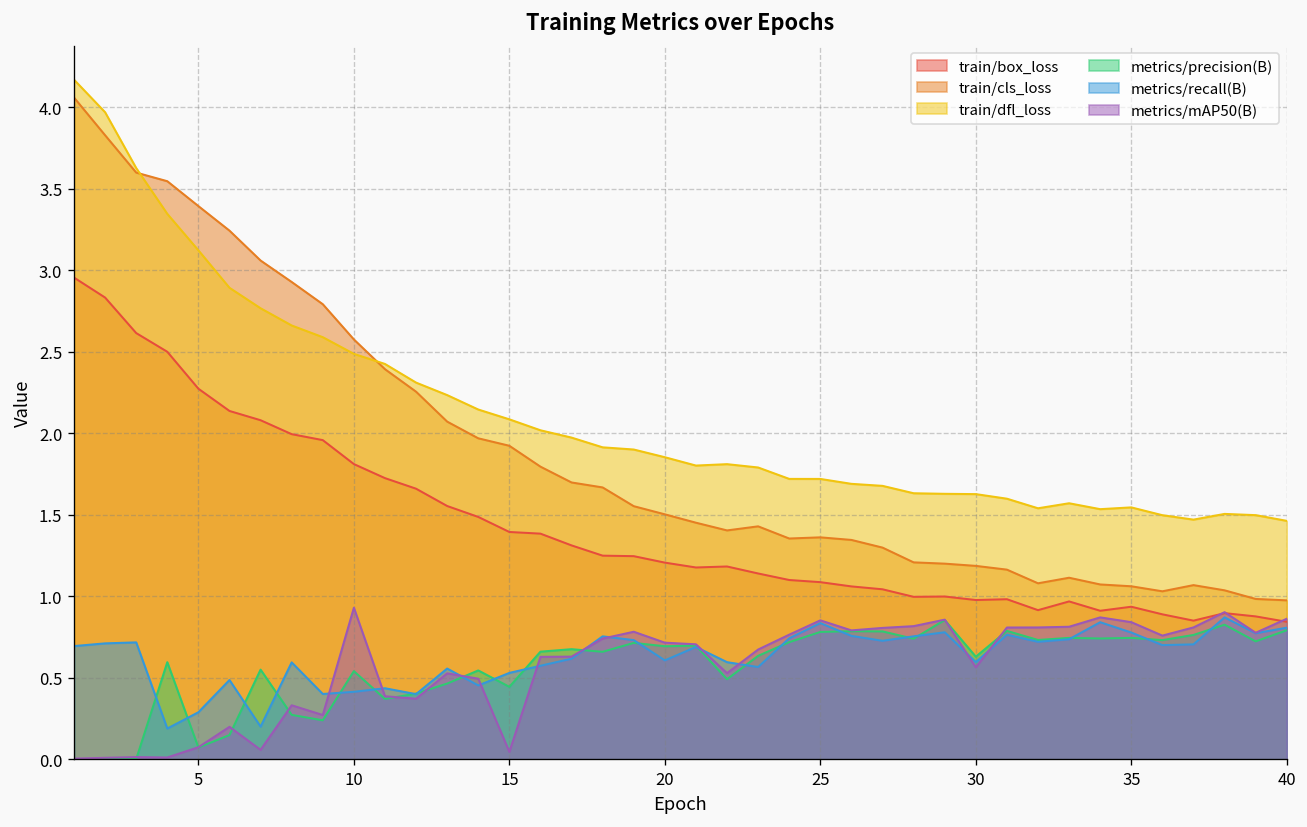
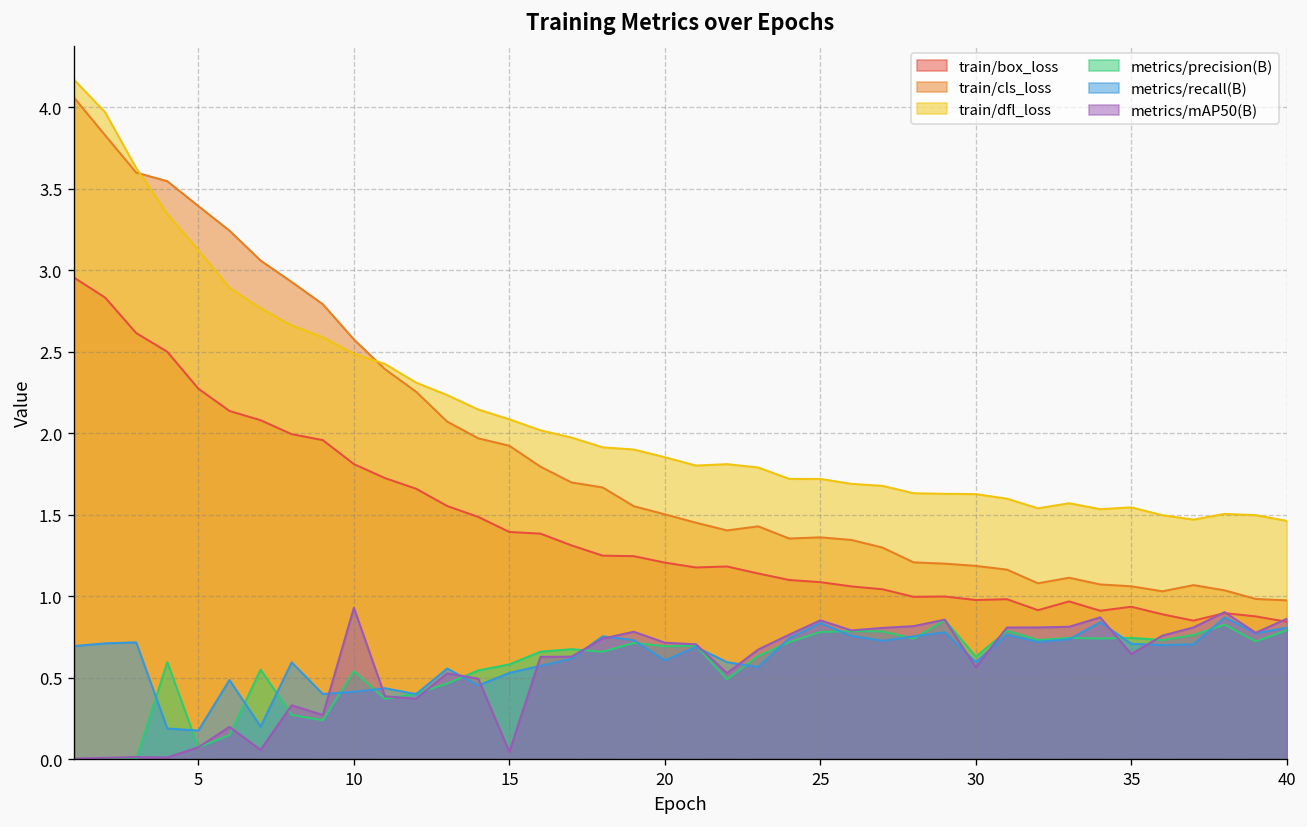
metrics/recall(B), 5: 0.29 -> 0.18
metrics/precision(B), 15: 0.45 -> 0.58
metrics/recall(B), 35: 0.78 -> 0.71
metrics/mAP50(B), 35: 0.84 -> 0.65
